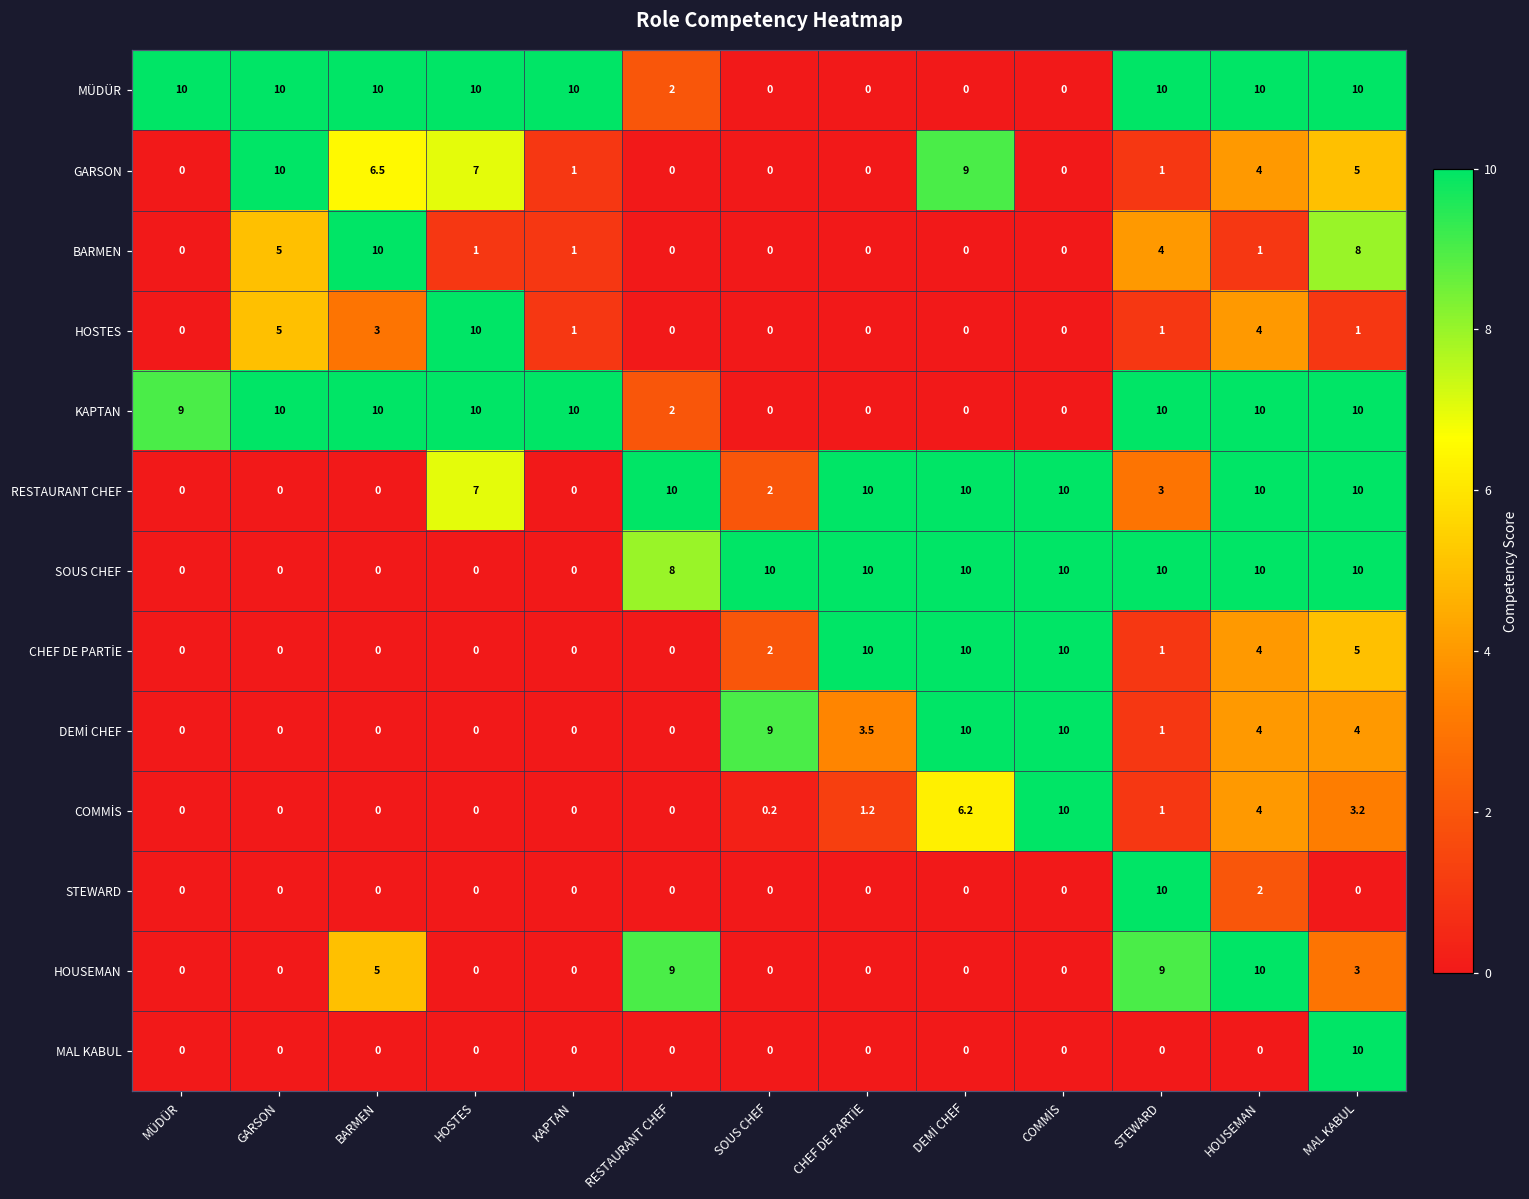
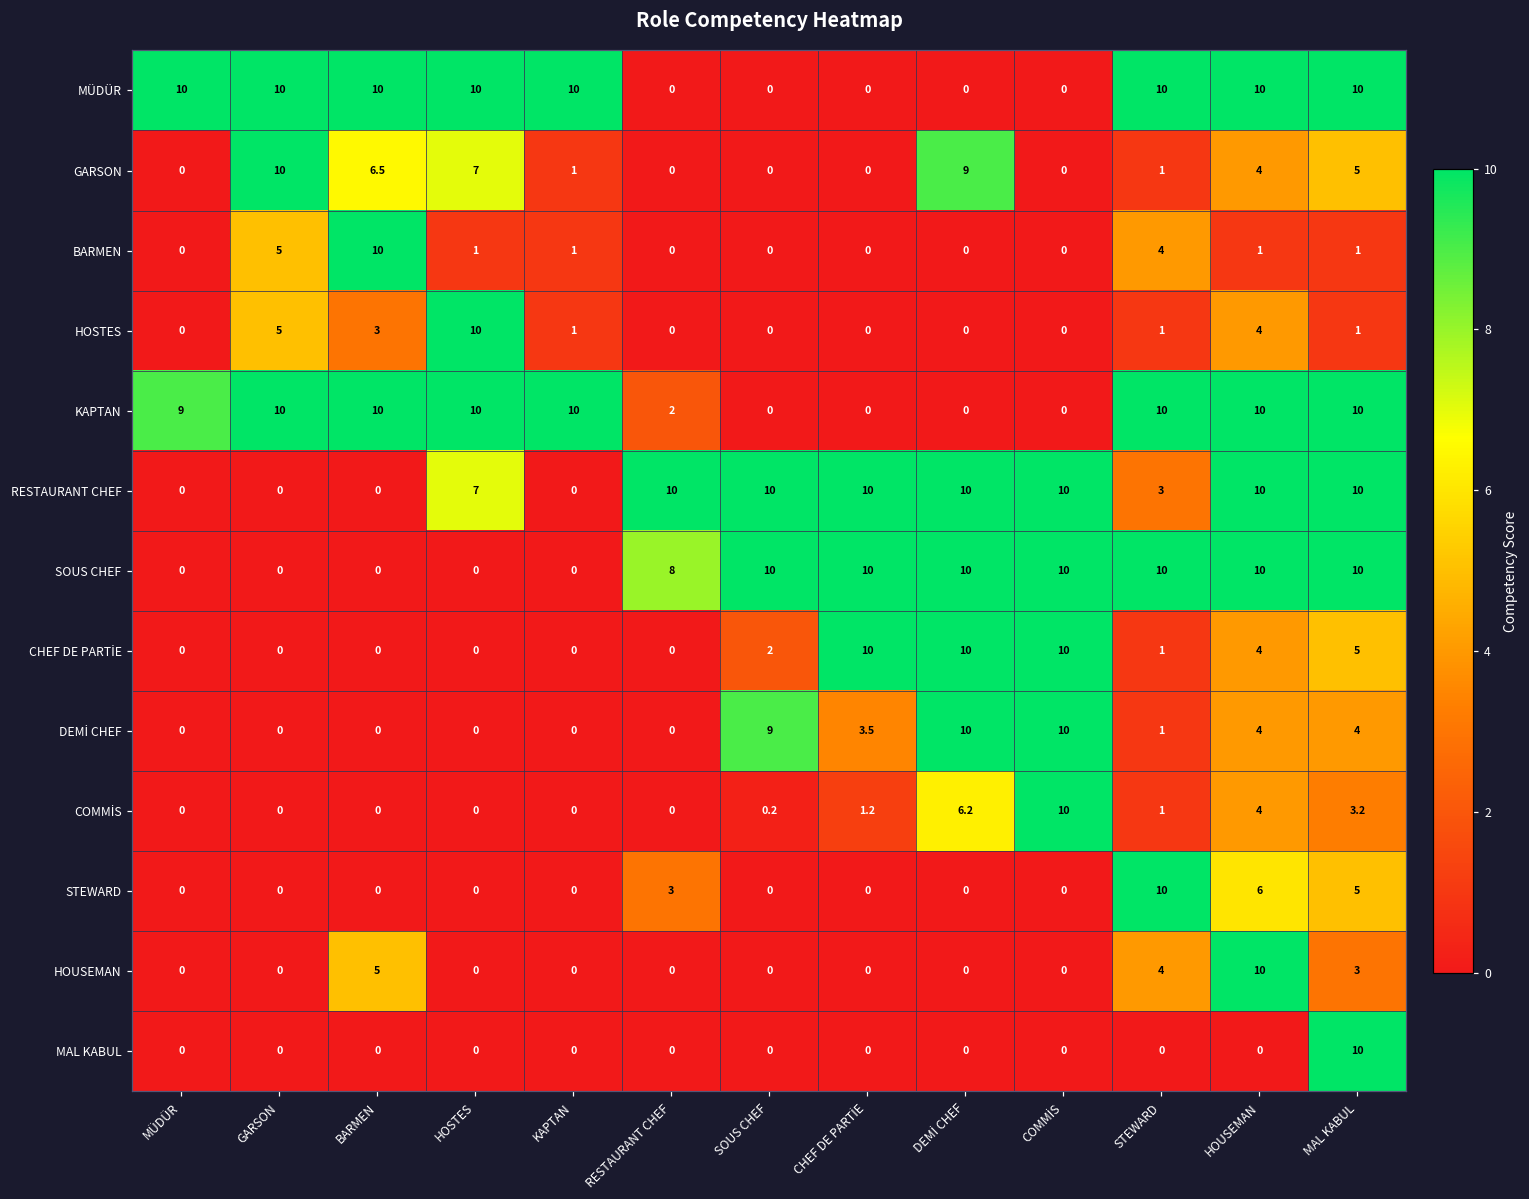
MÜDÜR, RESTAURANT CHEF: 2 -> 0
BARMEN, MAL KABUL: 8 -> 1
RESTAURANT CHEF, SOUS CHEF: 2 -> 10
STEWARD, RESTAURANT CHEF: 0 -> 3
STEWARD, HOUSEMAN: 2 -> 6
STEWARD, MAL KABUL: 0 -> 5
HOUSEMAN, RESTAURANT CHEF: 9 -> 0
HOUSEMAN, STEWARD: 9 -> 4
